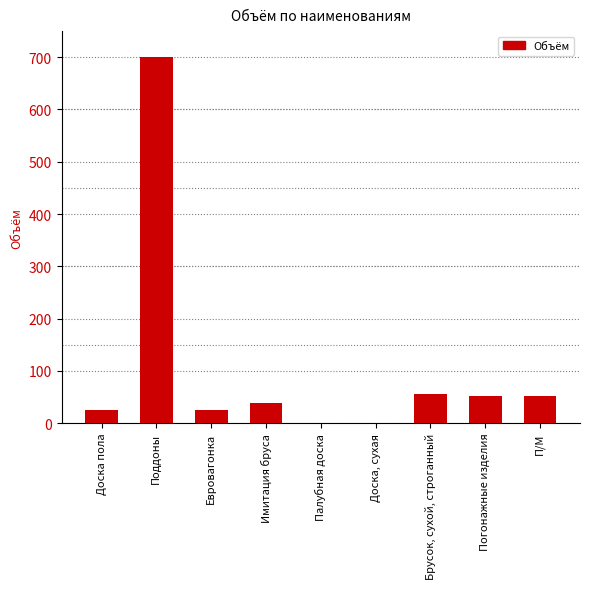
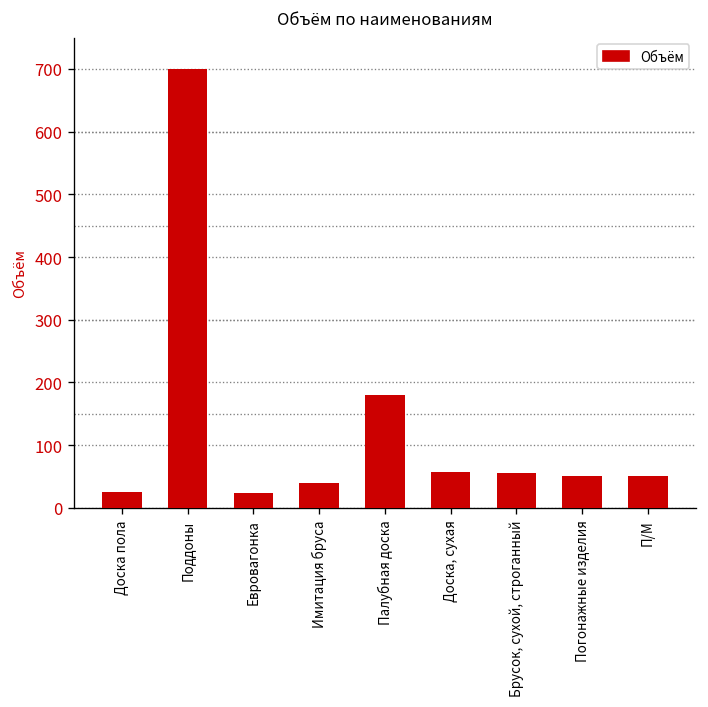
Палубная доска: 0 -> 180
Доска, сухая: 0 -> 60
